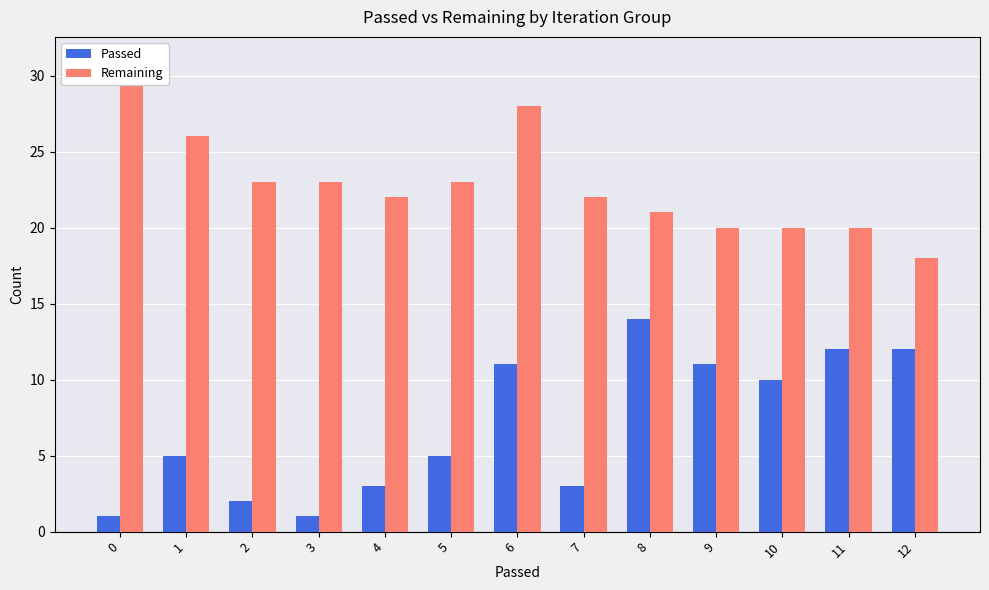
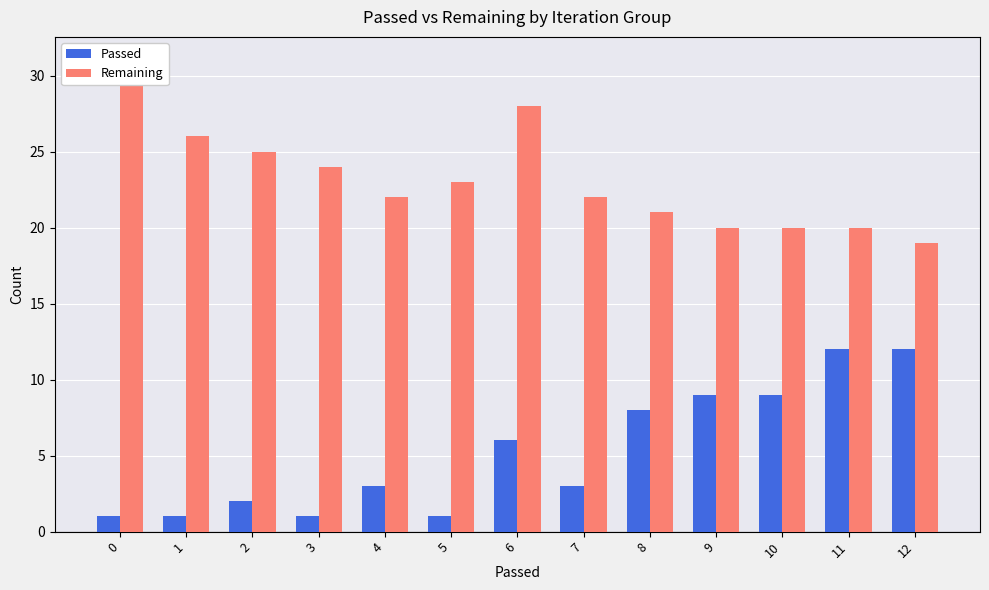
Passed, 1: 5 -> 1
Remaining, 2: 23 -> 25
Remaining, 3: 23 -> 24
Passed, 5: 5 -> 1
Passed, 6: 11 -> 6
Passed, 8: 14 -> 8
Passed, 9: 11 -> 9
Passed, 10: 10 -> 9
Remaining, 12: 18 -> 19
